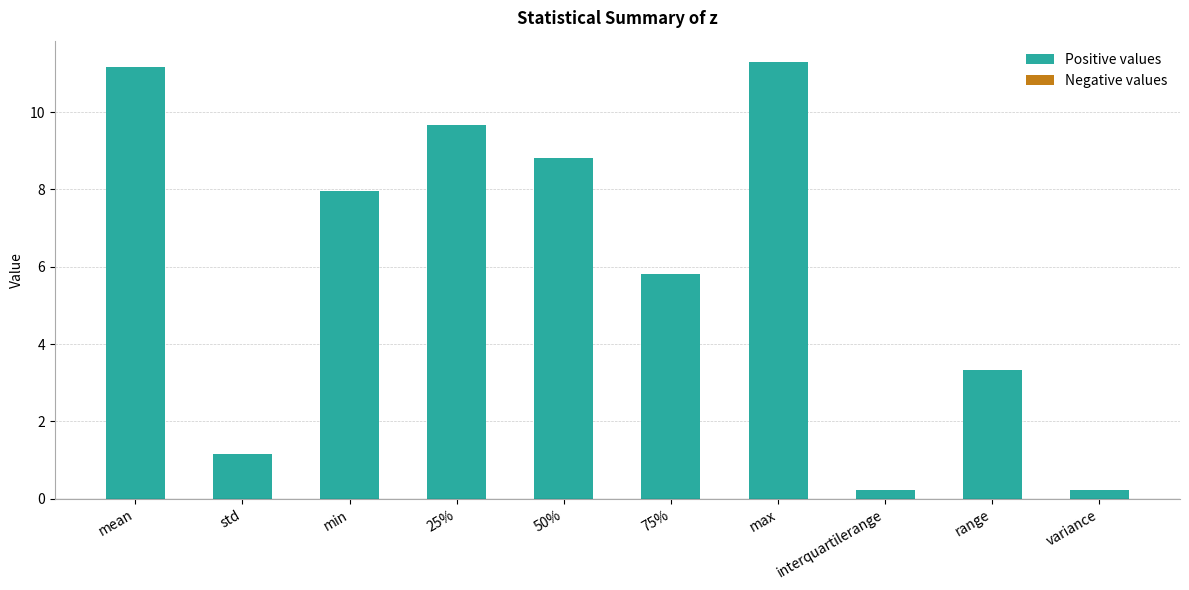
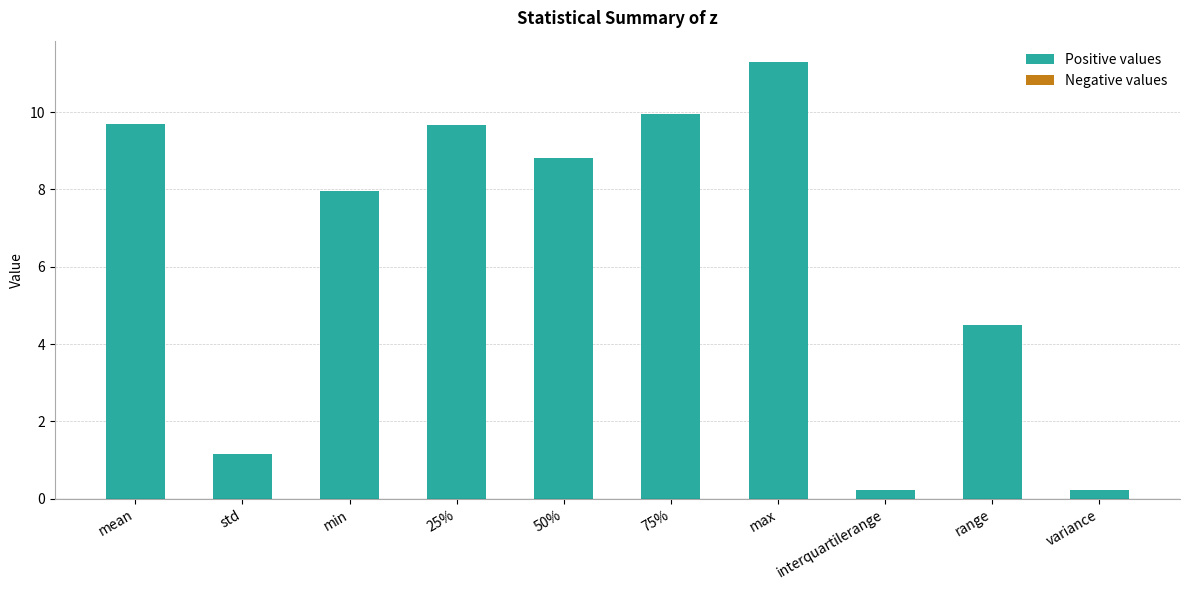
mean: 11.2 -> 9.7
75%: 5.8 -> 9.9
range: 3.3 -> 4.5
